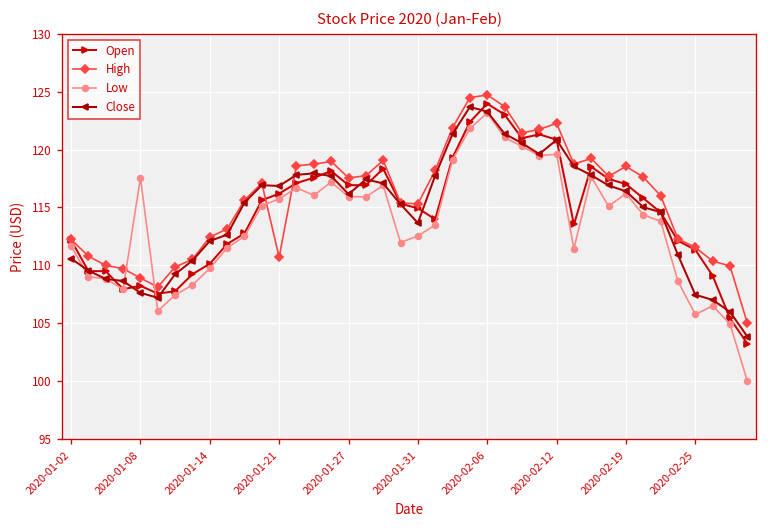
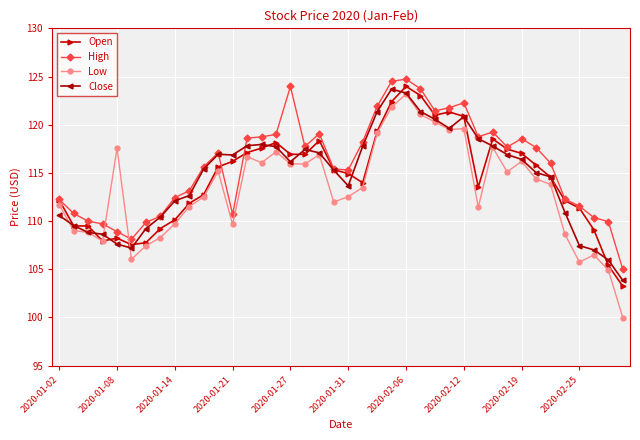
Low, 2020-01-21: 116 -> 110
High, 2020-01-27: 118 -> 124
